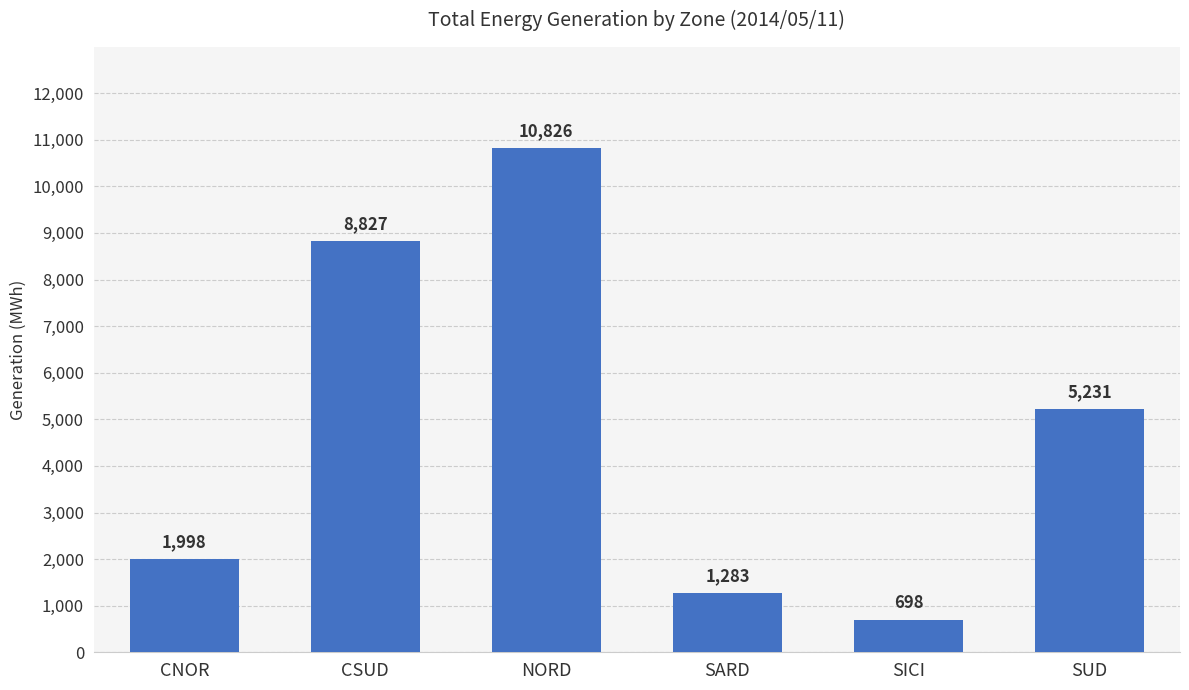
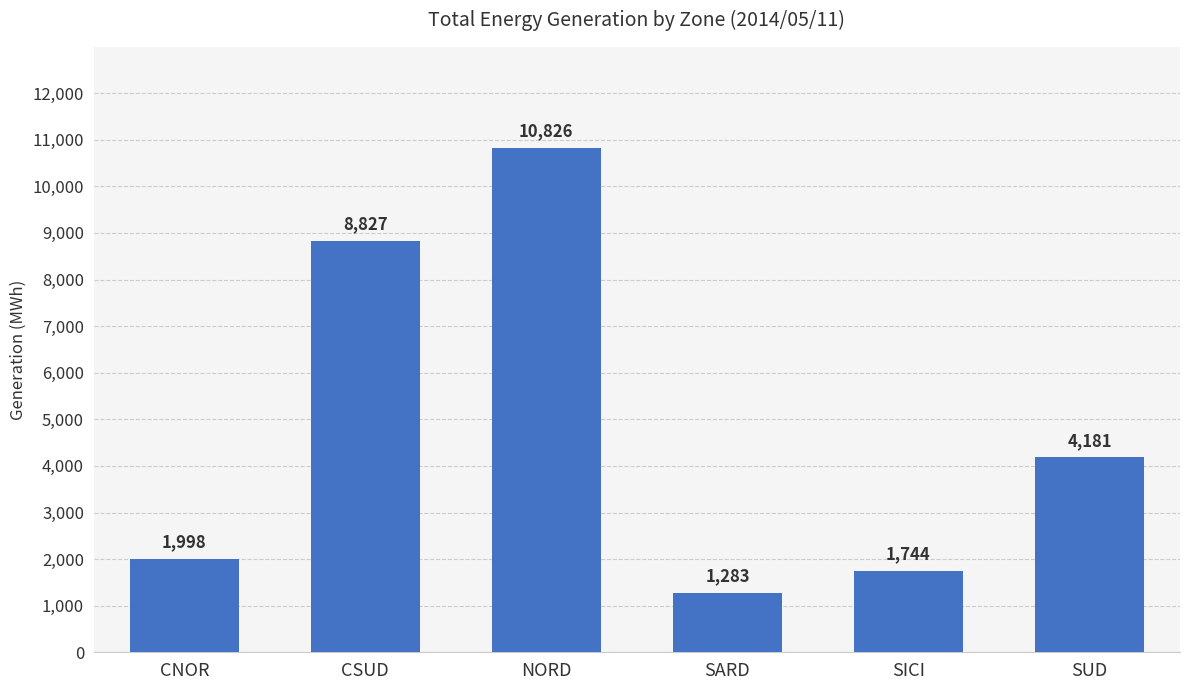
SICI: 698 -> 1,744
SUD: 5,231 -> 4,181
